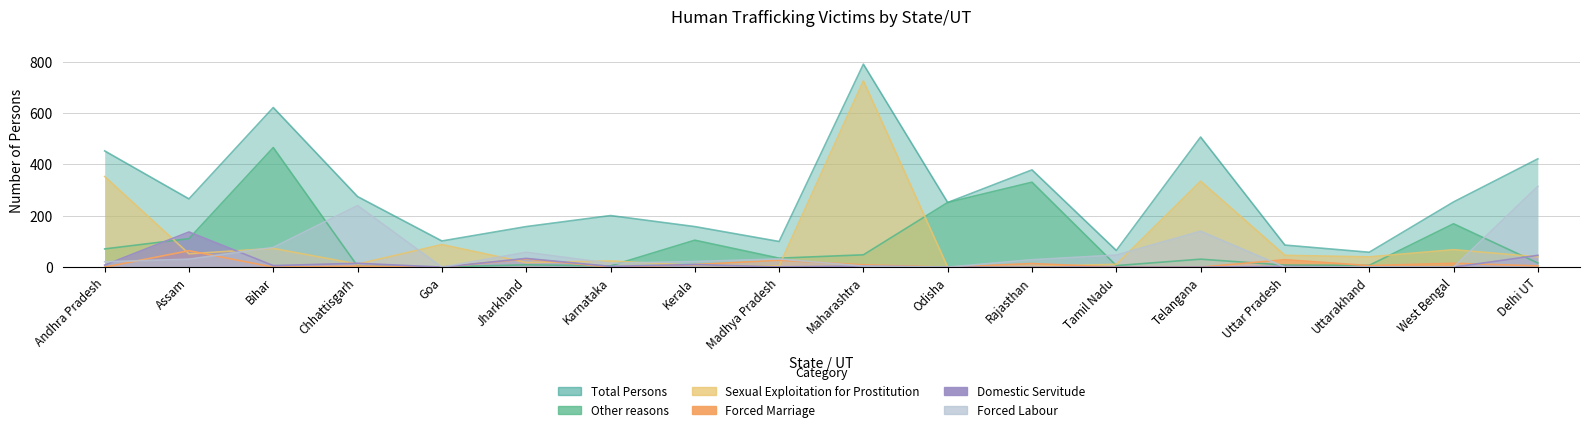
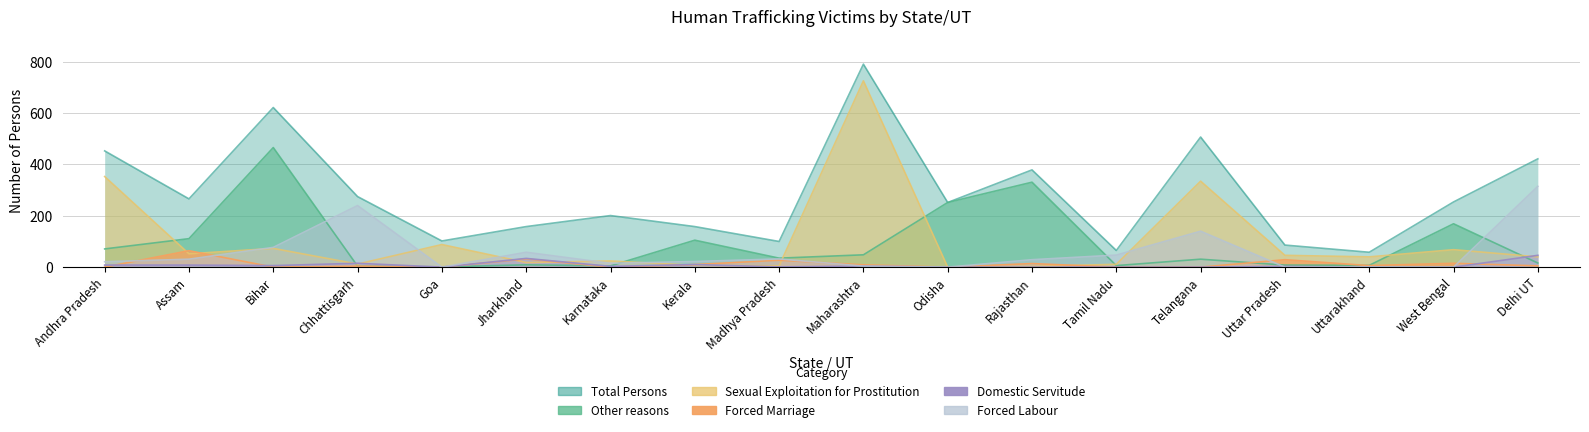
Domestic Servitude, Assam: 140 -> 10
